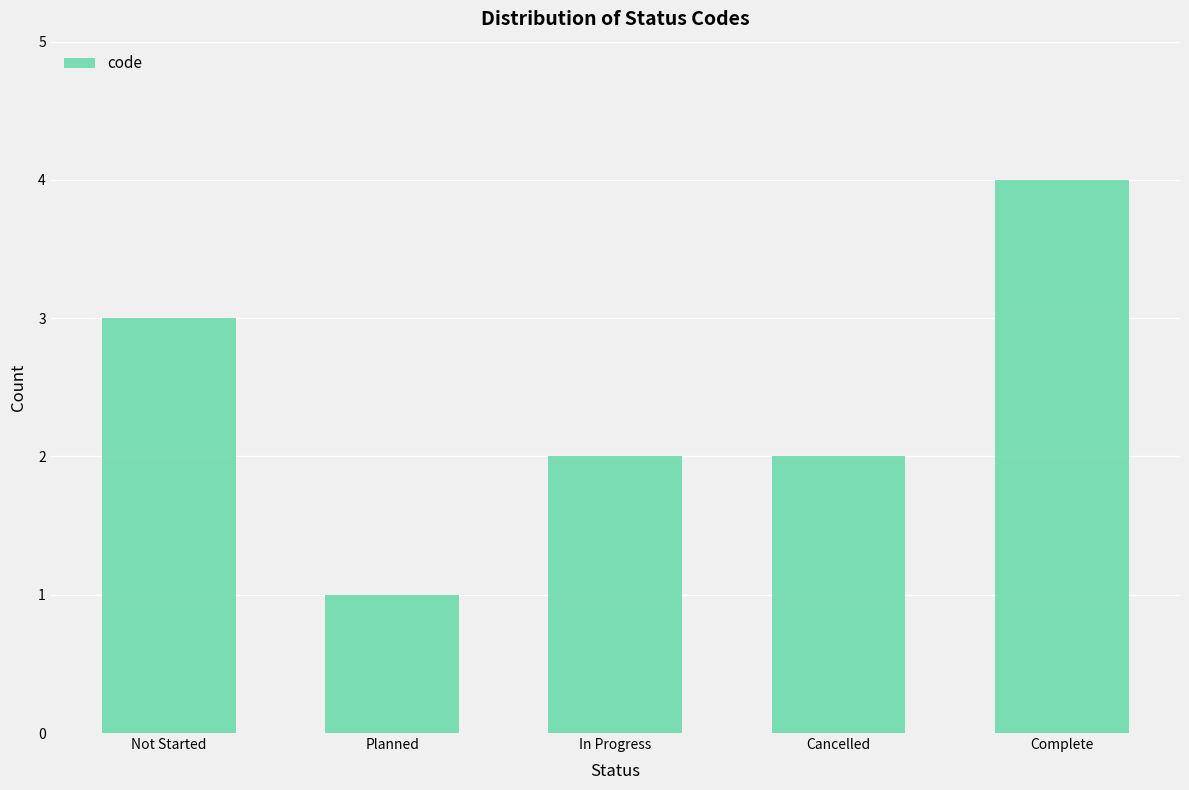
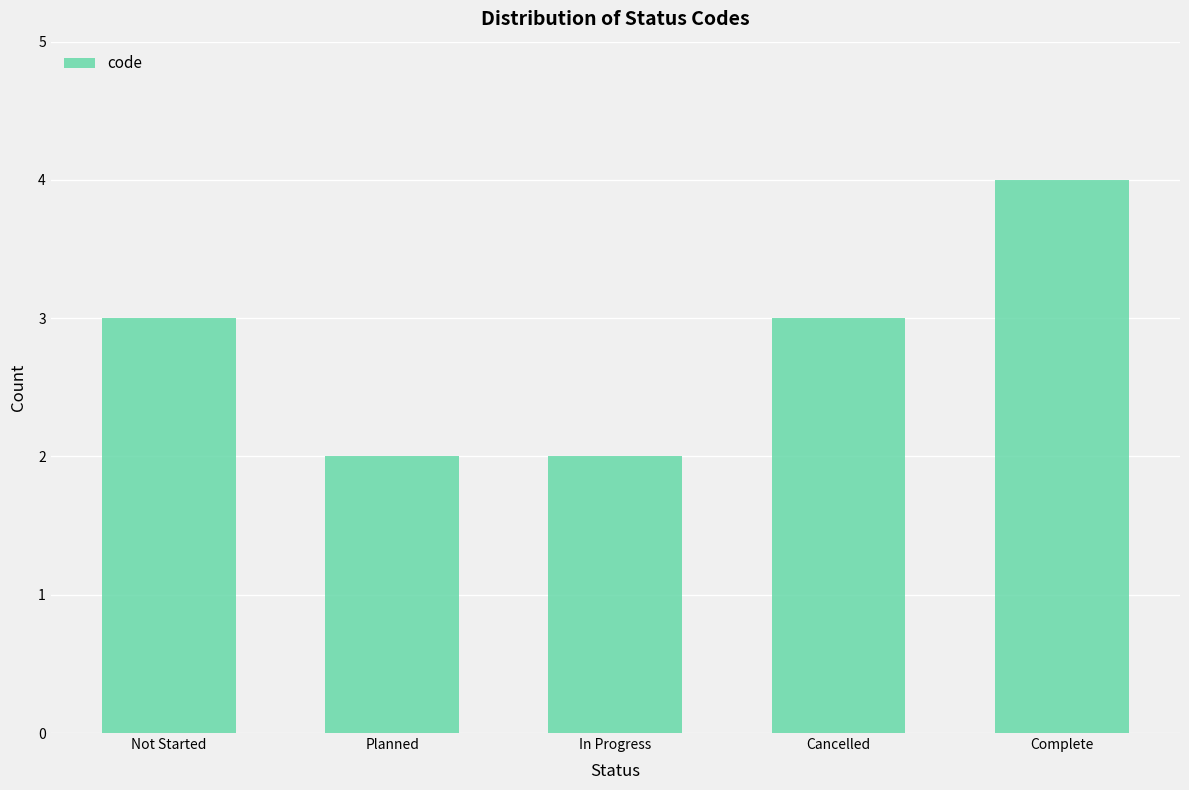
Planned: 1 -> 2
Cancelled: 2 -> 3
